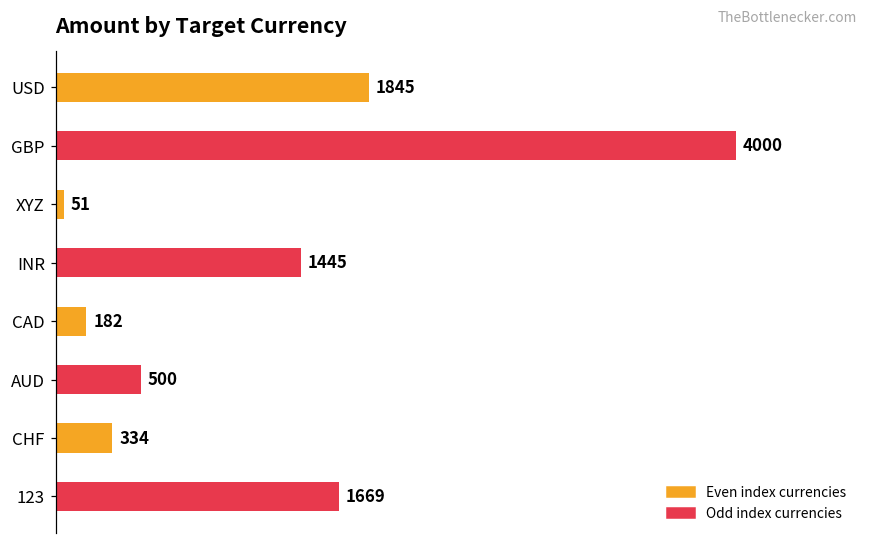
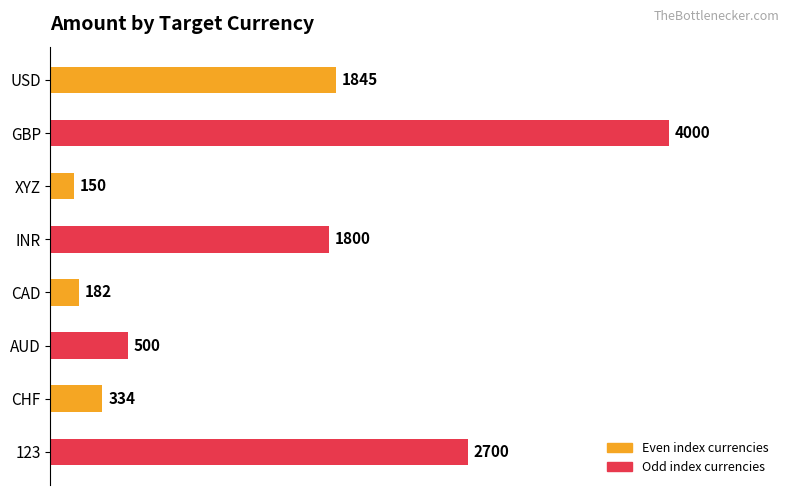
XYZ: 51 -> 150
INR: 1445 -> 1800
123: 1669 -> 2700
